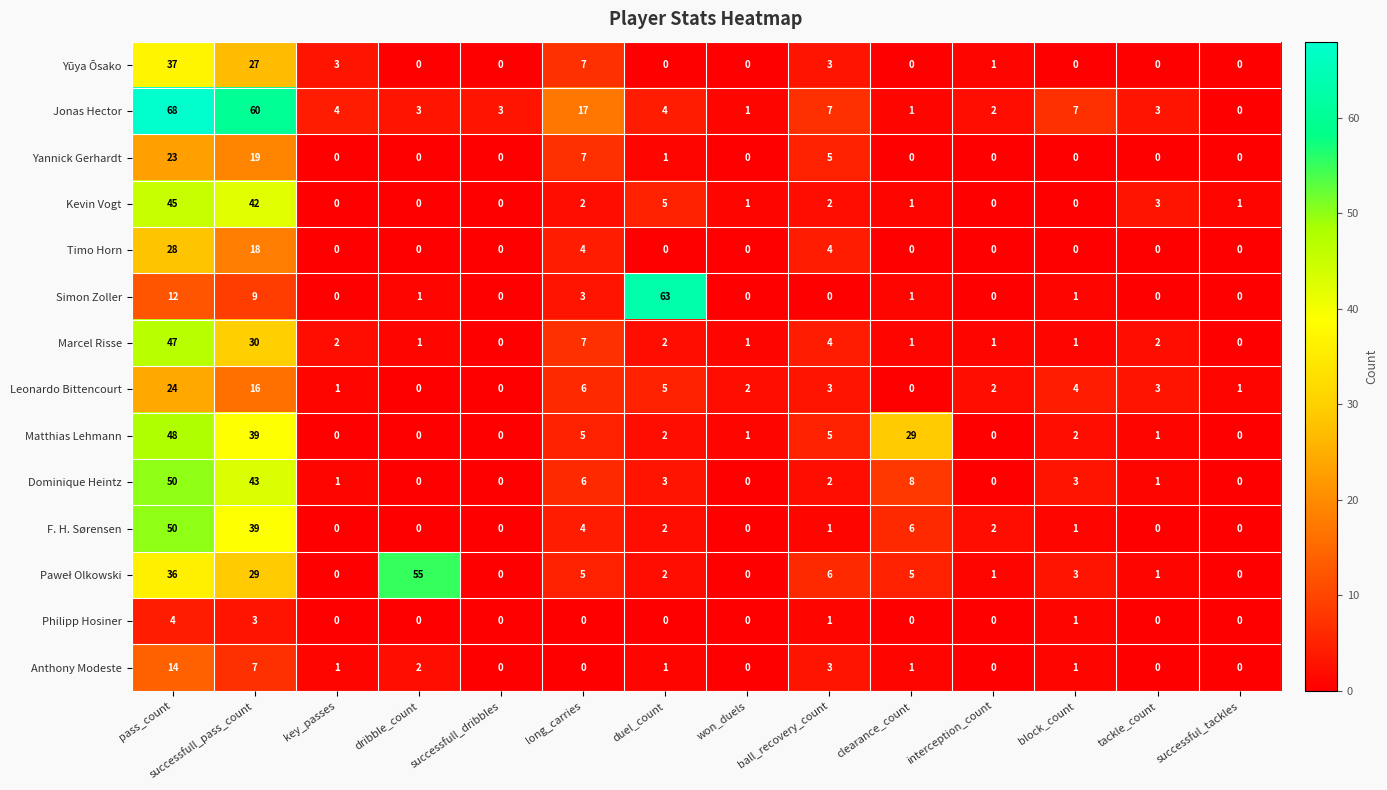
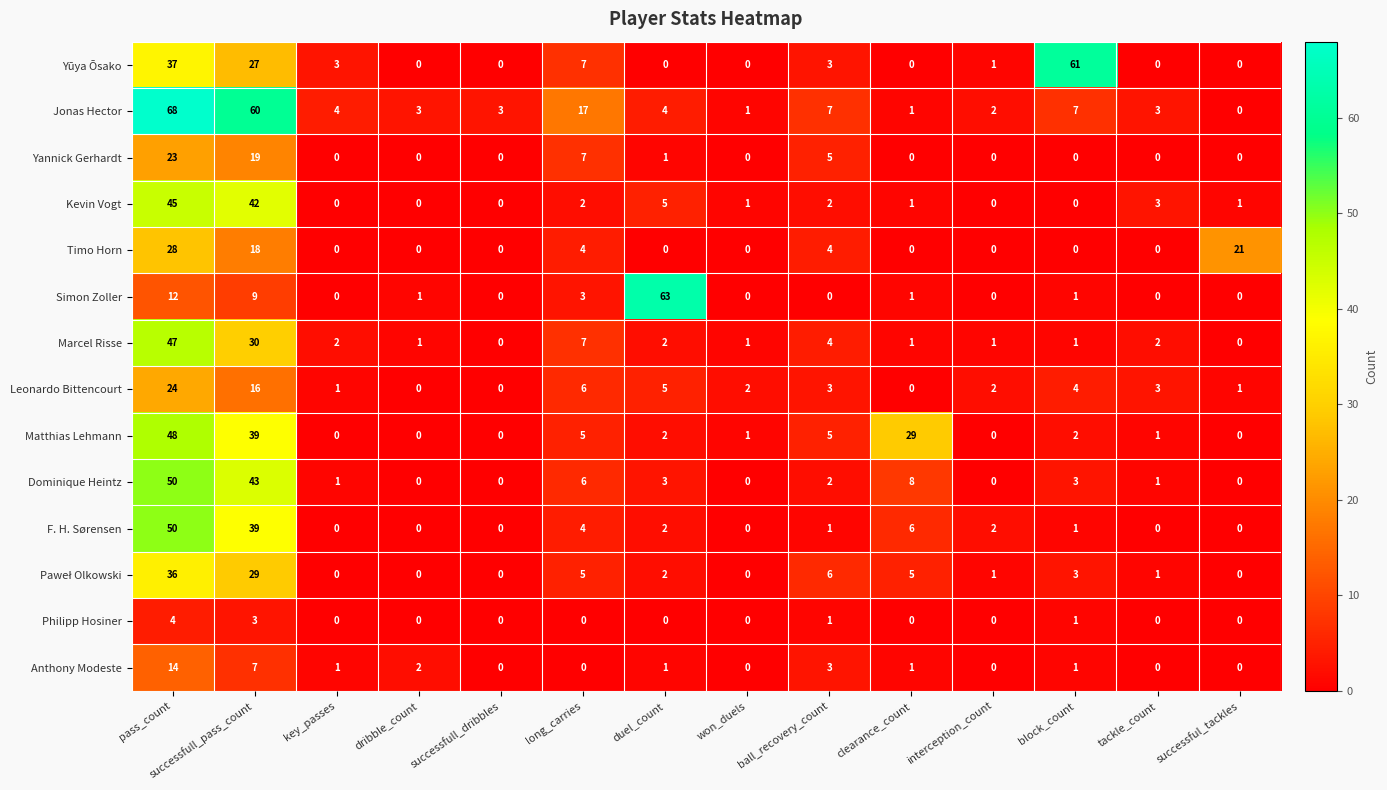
Yūya Ōsako, block_count: 0 -> 61
Timo Horn, successful_tackles: 0 -> 21
Paweł Olkowski, dribble_count: 55 -> 0
